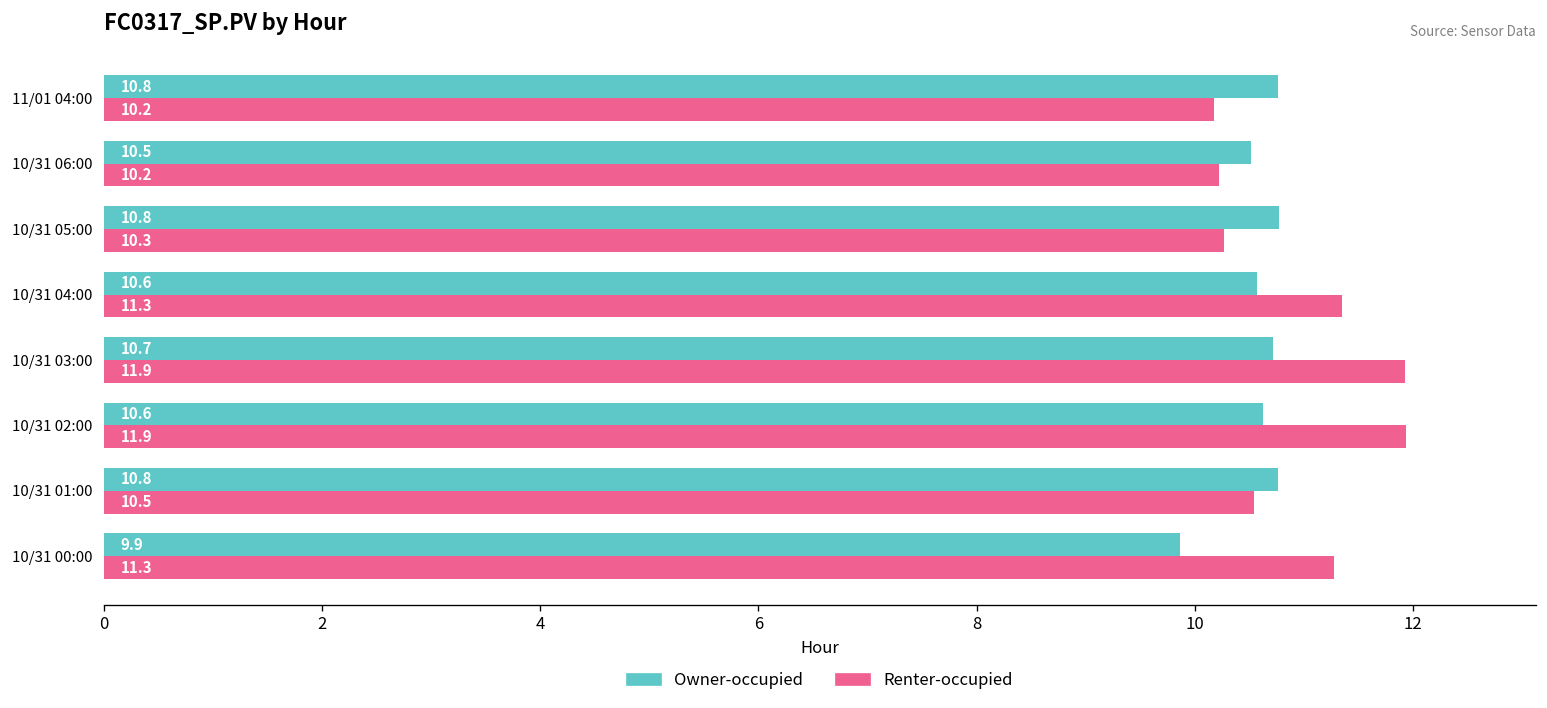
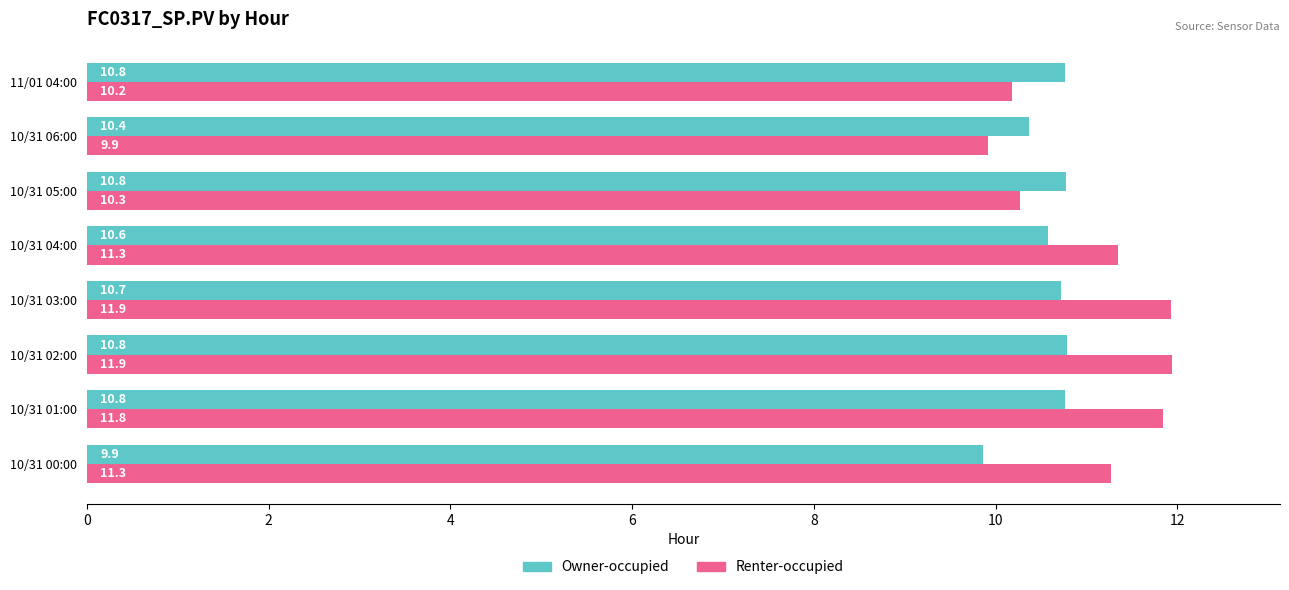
Owner-occupied, 10/31 06:00: 10.5 -> 10.4
Renter-occupied, 10/31 06:00: 10.2 -> 9.9
Owner-occupied, 10/31 02:00: 10.6 -> 10.8
Renter-occupied, 10/31 01:00: 10.5 -> 11.8
